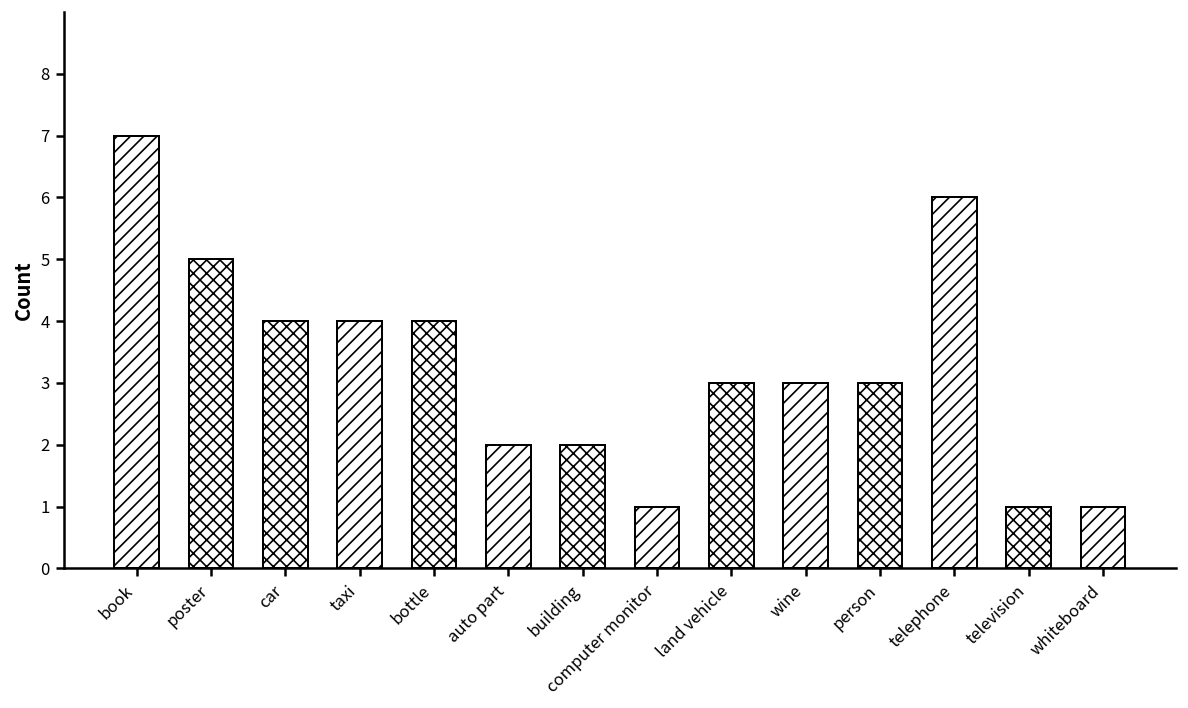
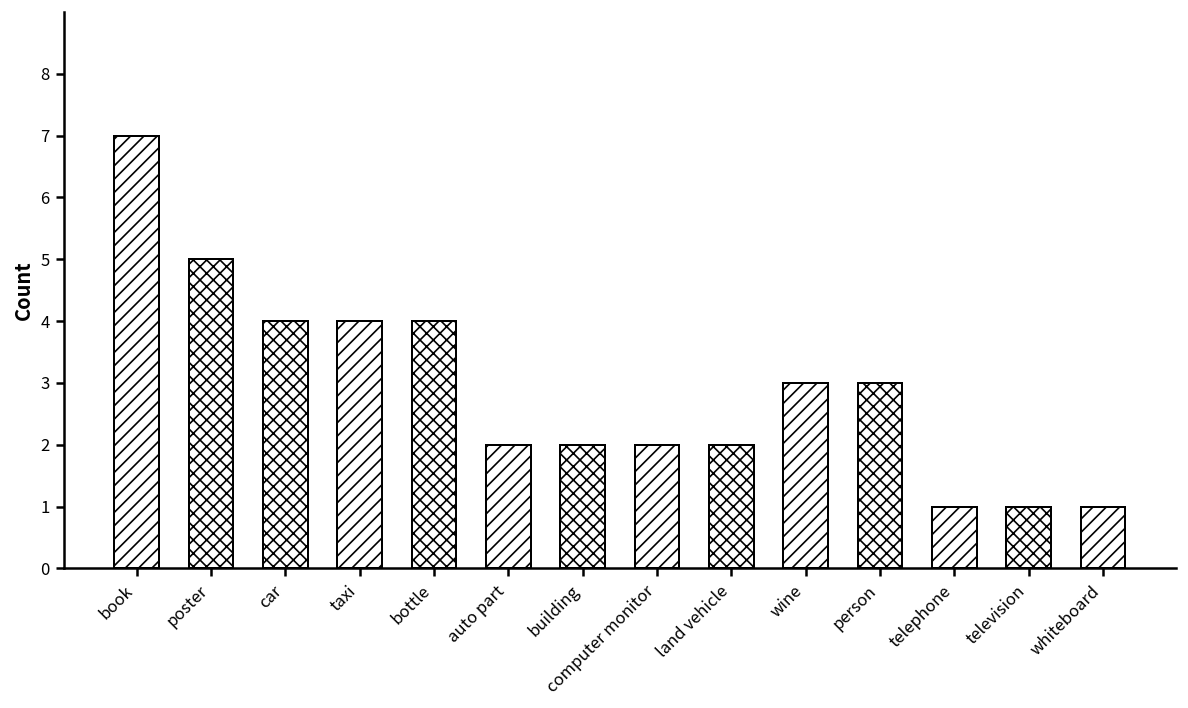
computer monitor: 1 -> 2
land vehicle: 3 -> 2
telephone: 6 -> 1
